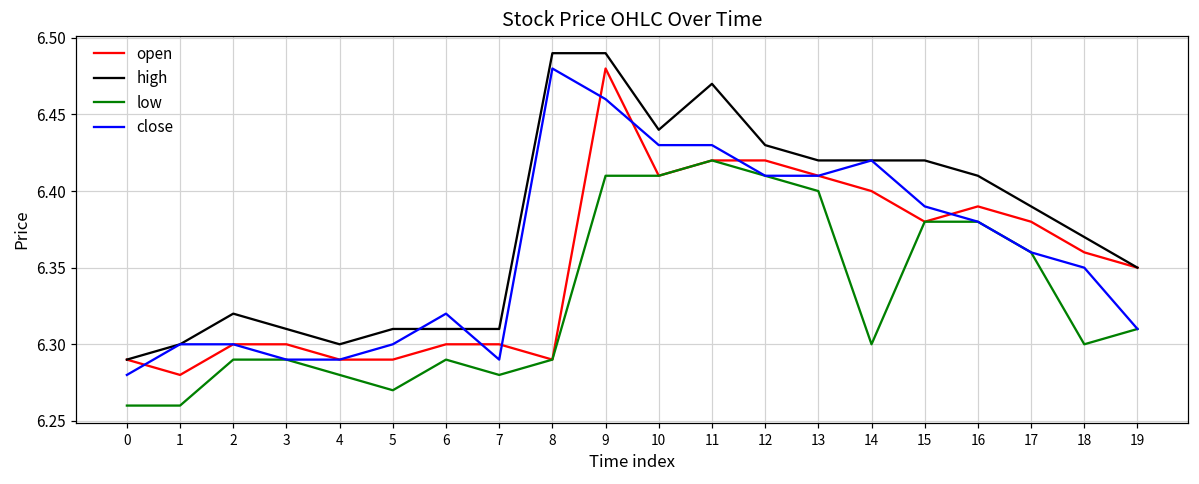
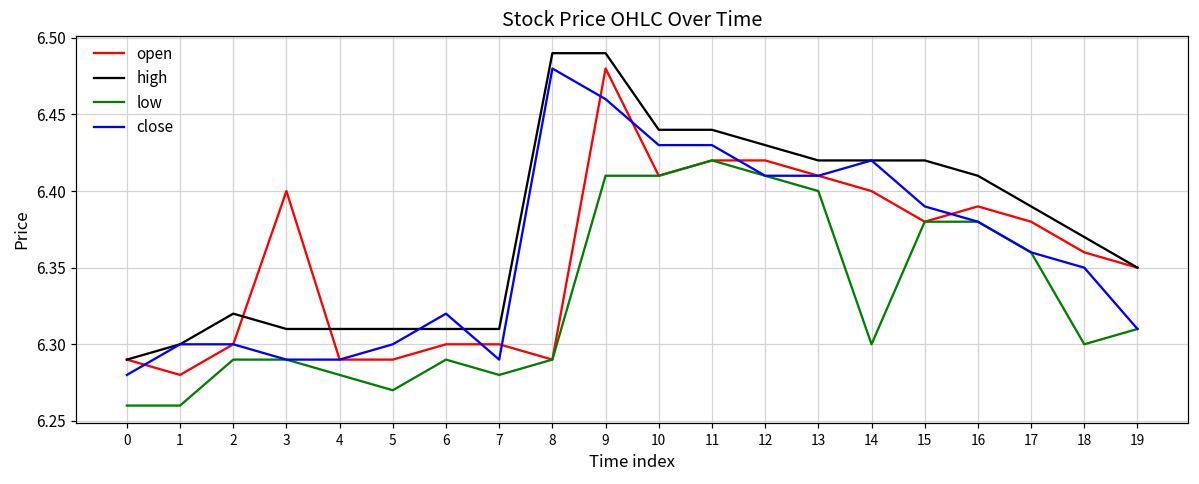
open, 3: 6.3 -> 6.4
high, 4: 6.30 -> 6.31
high, 11: 6.47 -> 6.44
